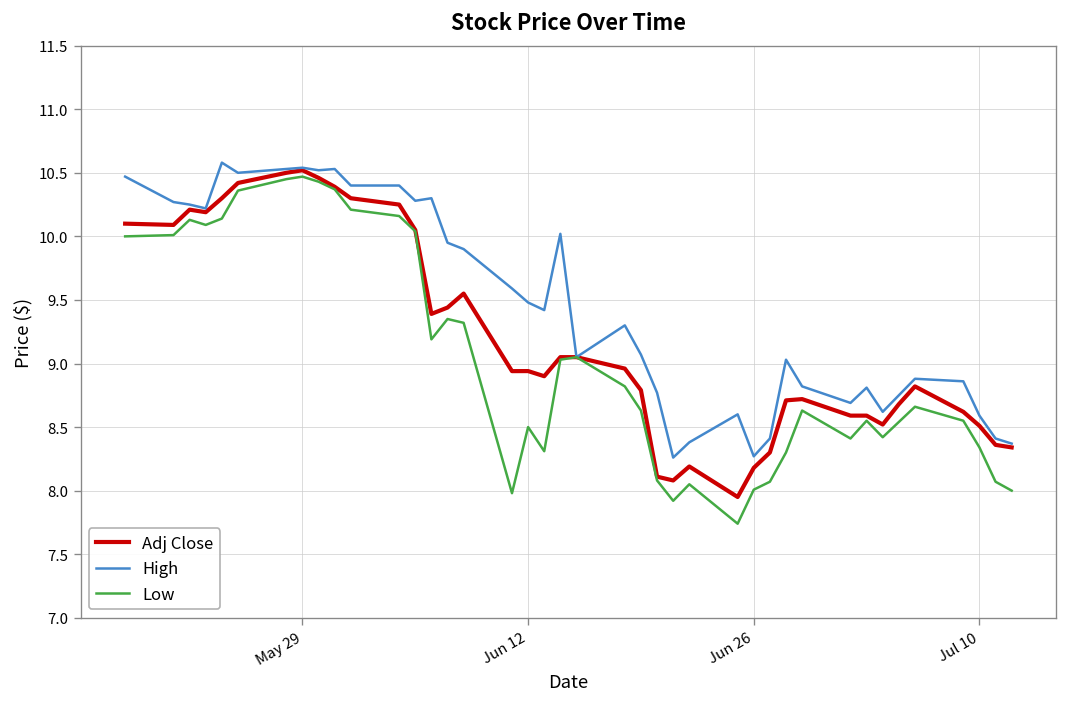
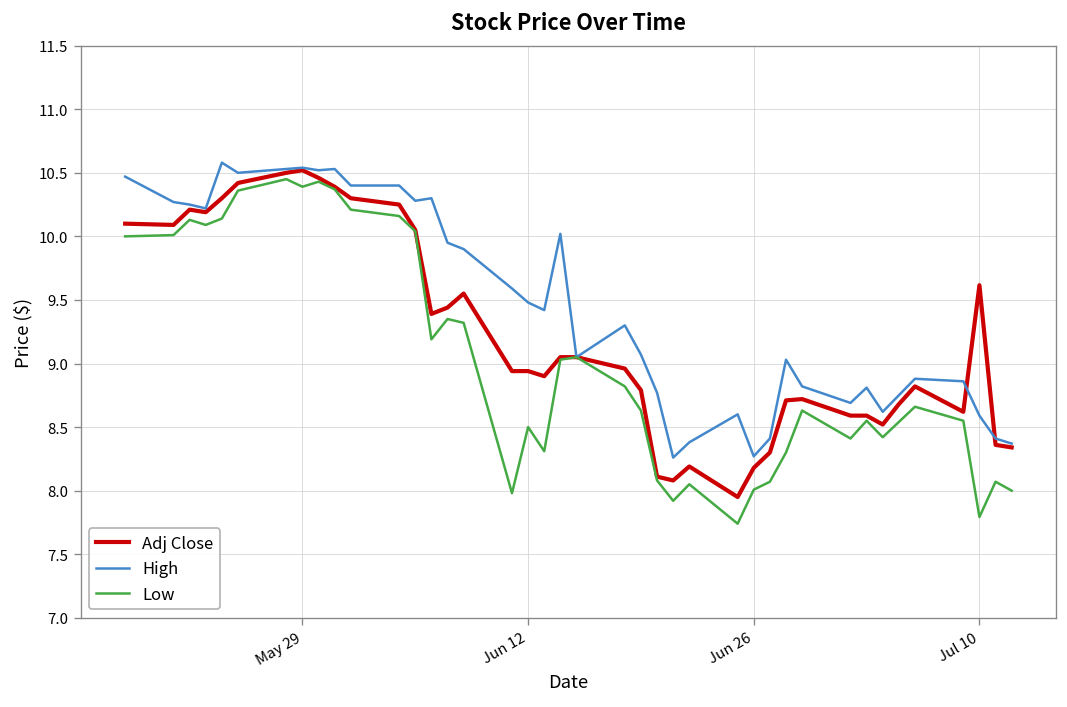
Low, May 29: 10.47 -> 10.39
Adj Close, Jul 10: 8.51 -> 9.62
Low, Jul 10: 8.34 -> 7.79
